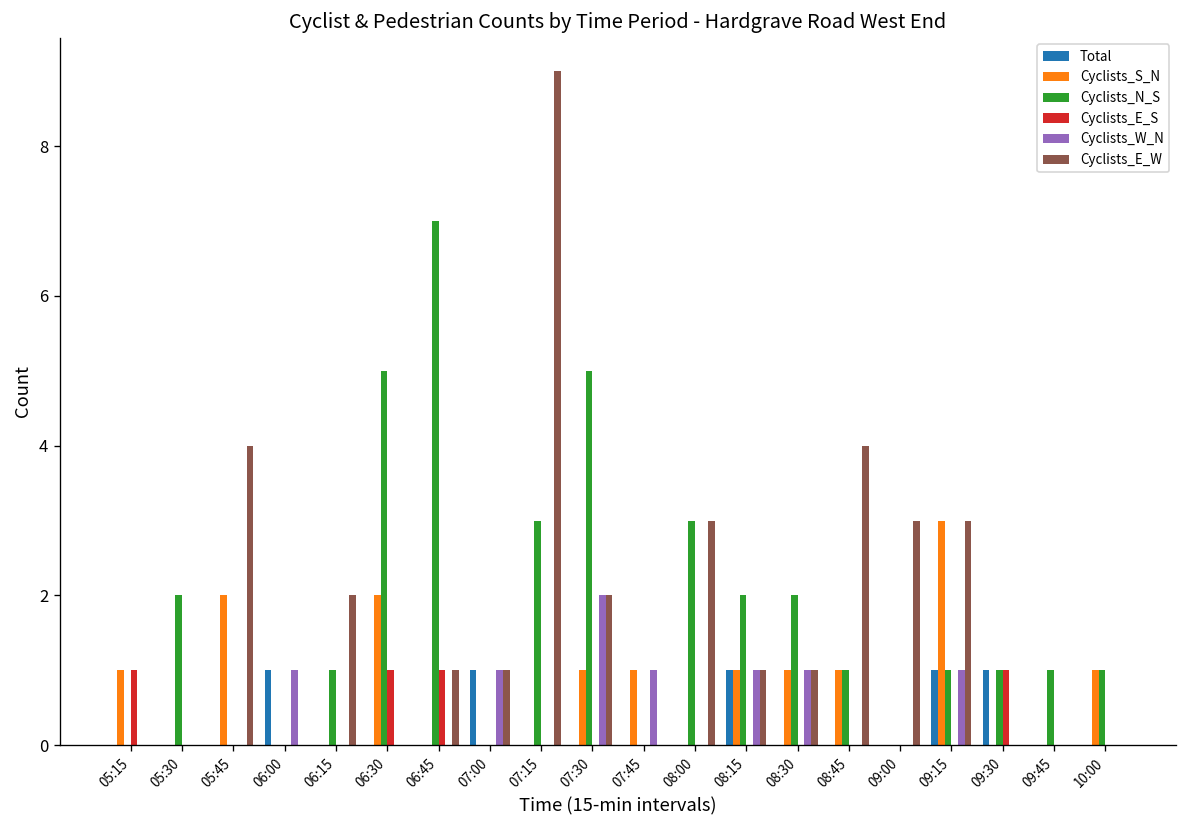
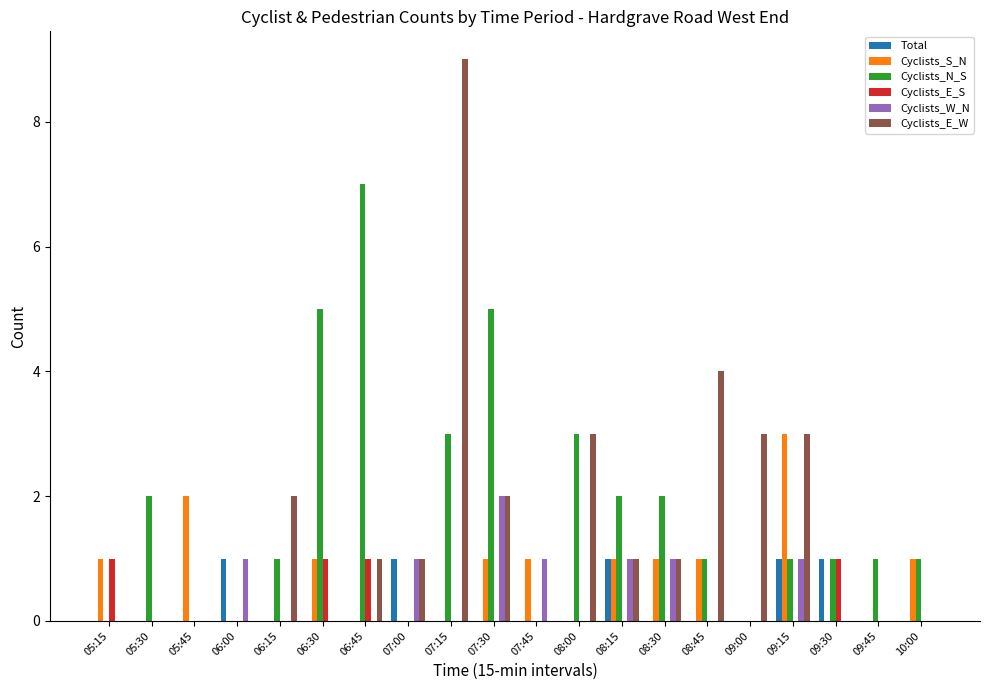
Cyclists_E_W, 05:45: 4 -> 0
Cyclists_S_N, 06:30: 2 -> 1
